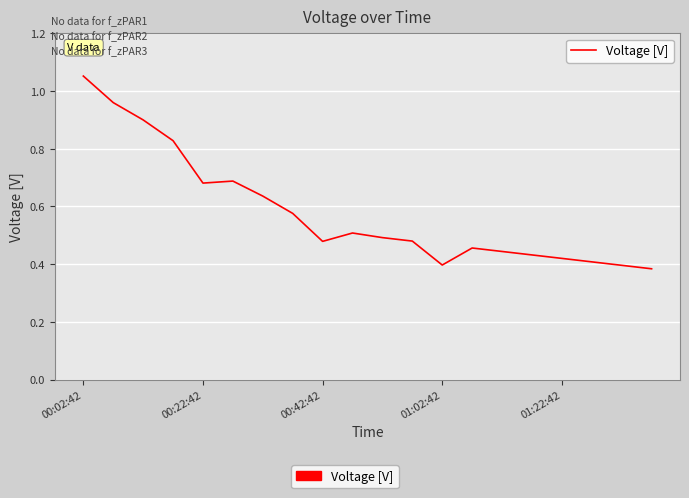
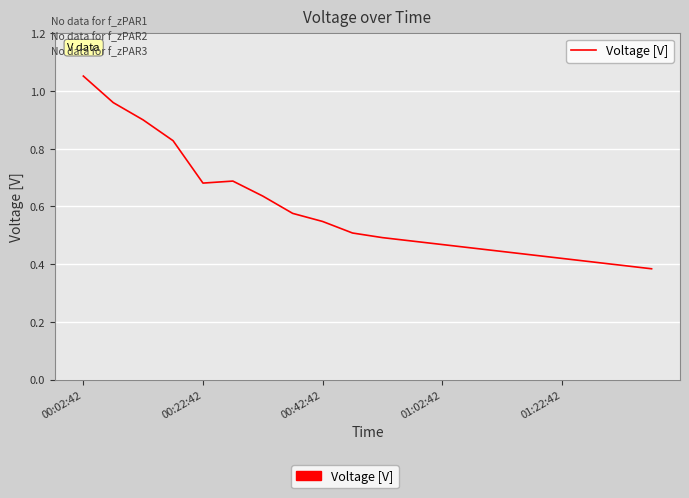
00:42:42: 0.48 -> 0.55
01:02:42: 0.40 -> 0.47
